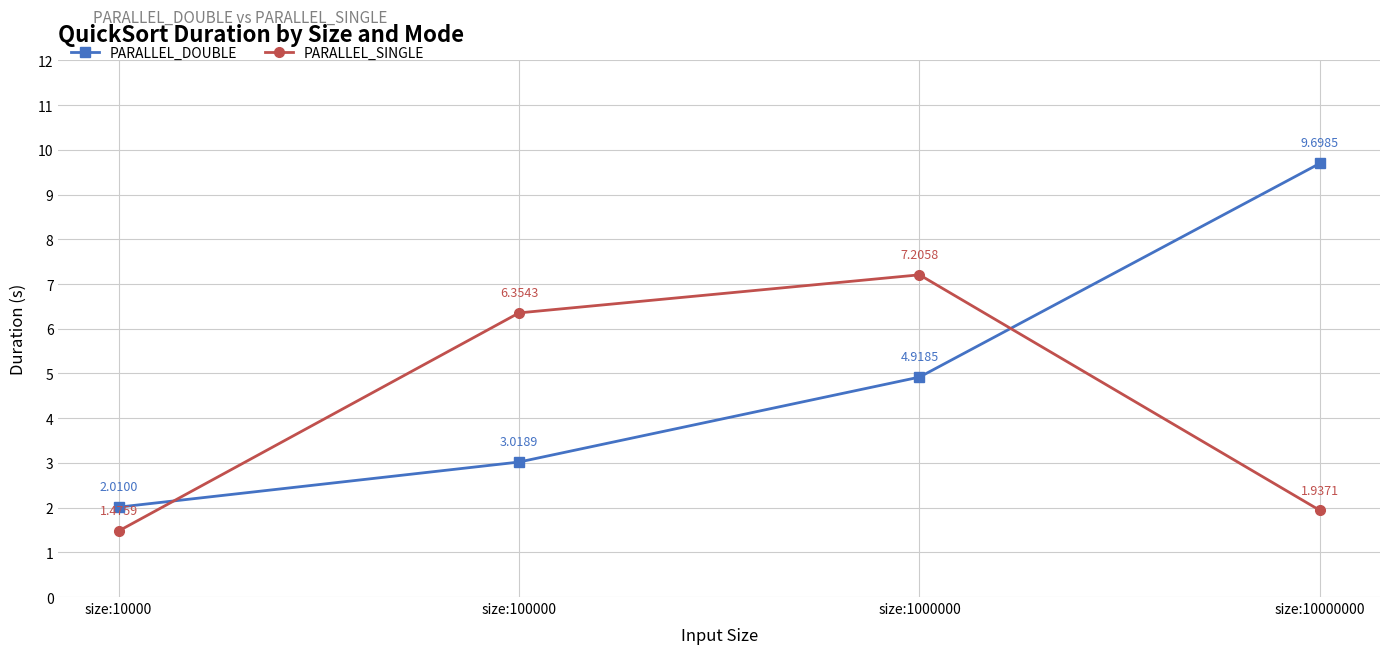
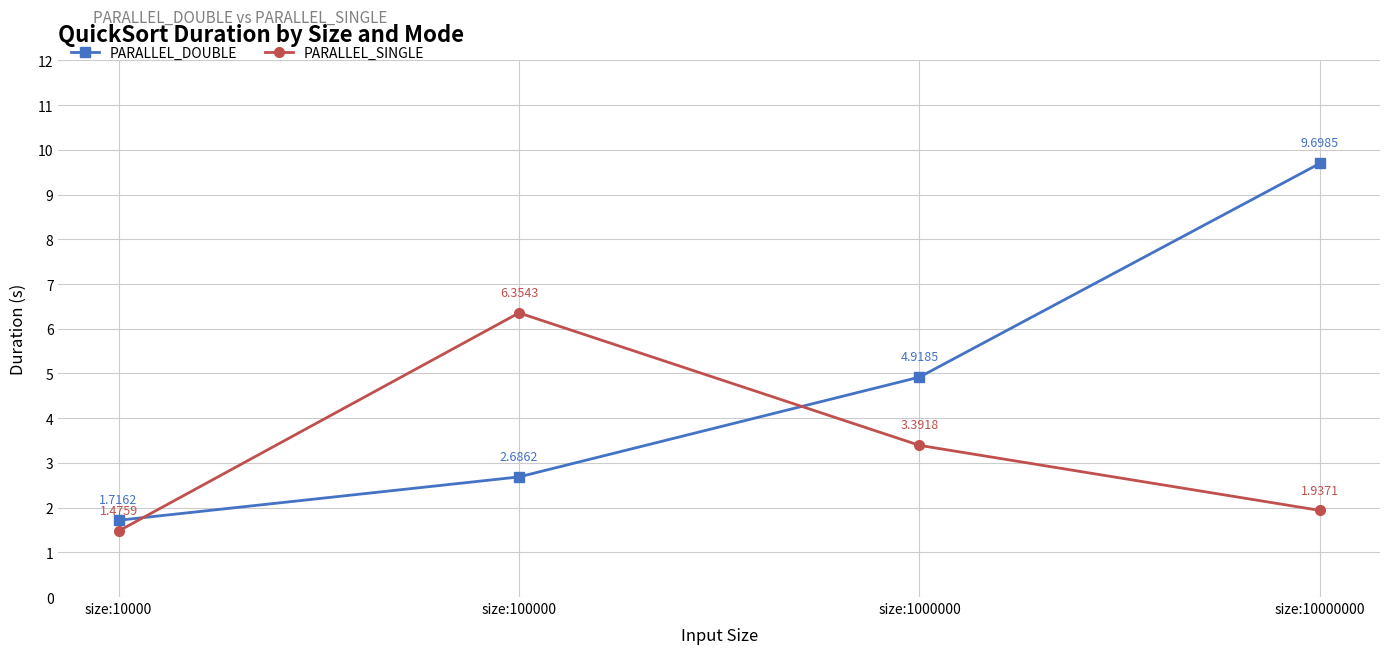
PARALLEL_DOUBLE, size:10000: 2.0100 -> 1.7162
PARALLEL_DOUBLE, size:100000: 3.0189 -> 2.6862
PARALLEL_SINGLE, size:1000000: 7.2058 -> 3.3918
